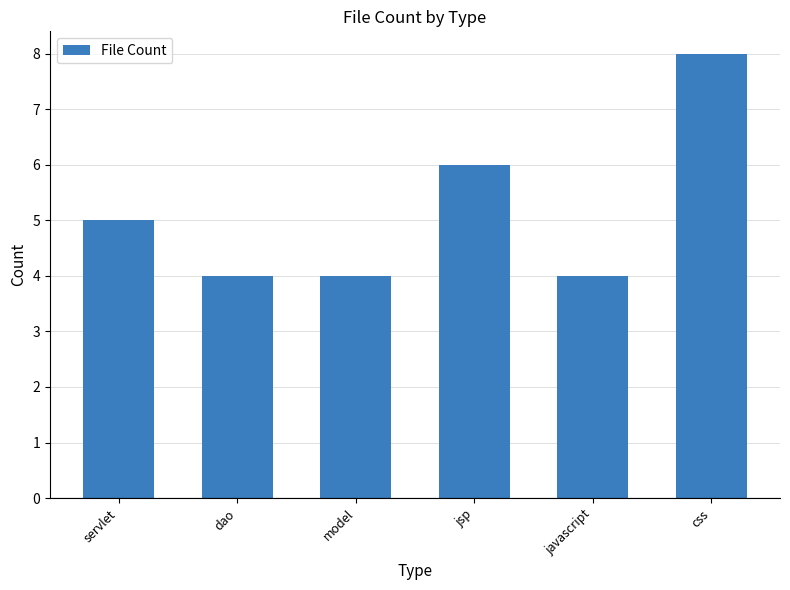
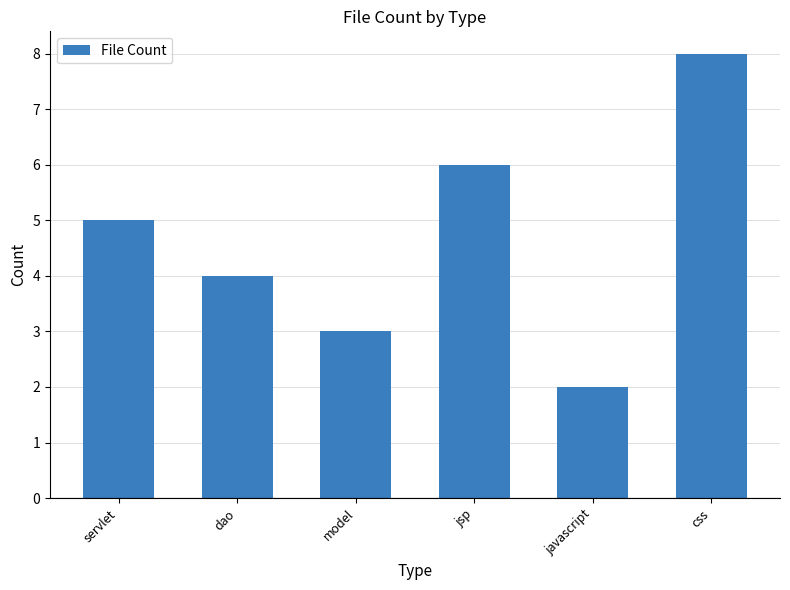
model: 4 -> 3
javascript: 4 -> 2
